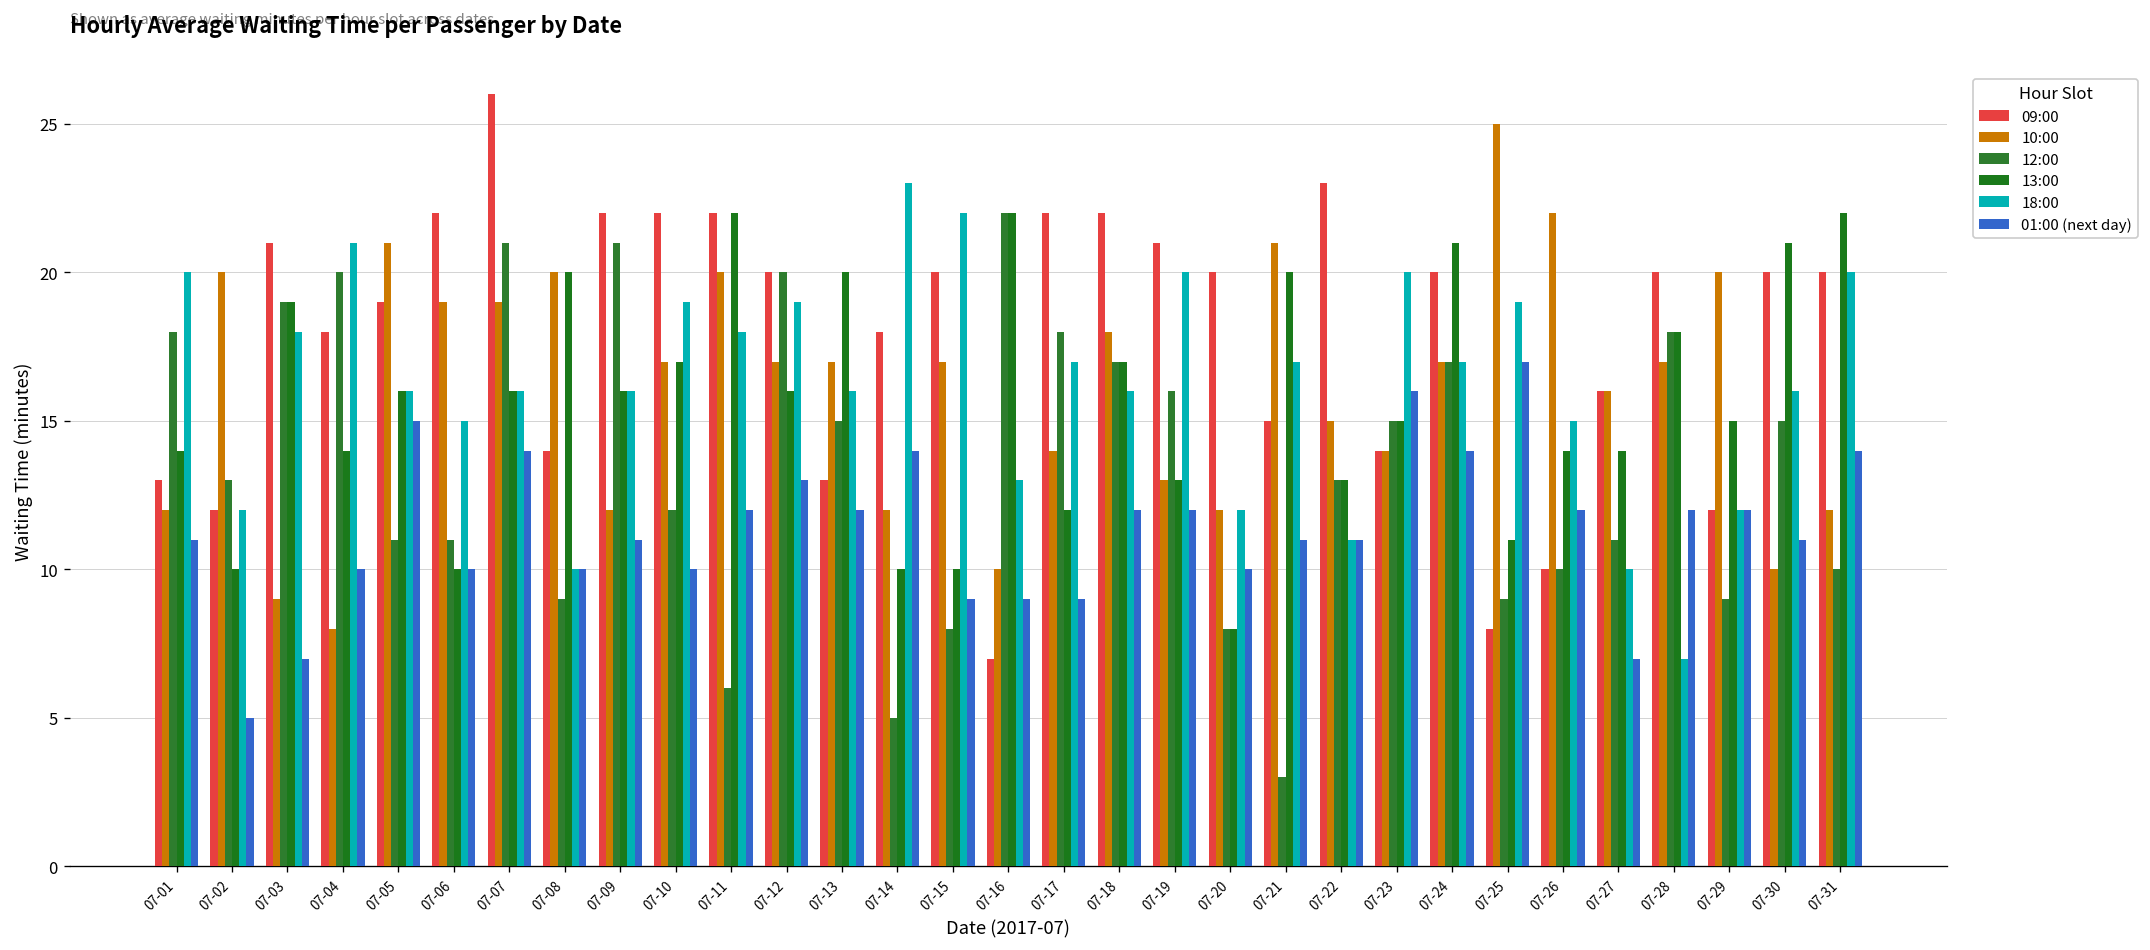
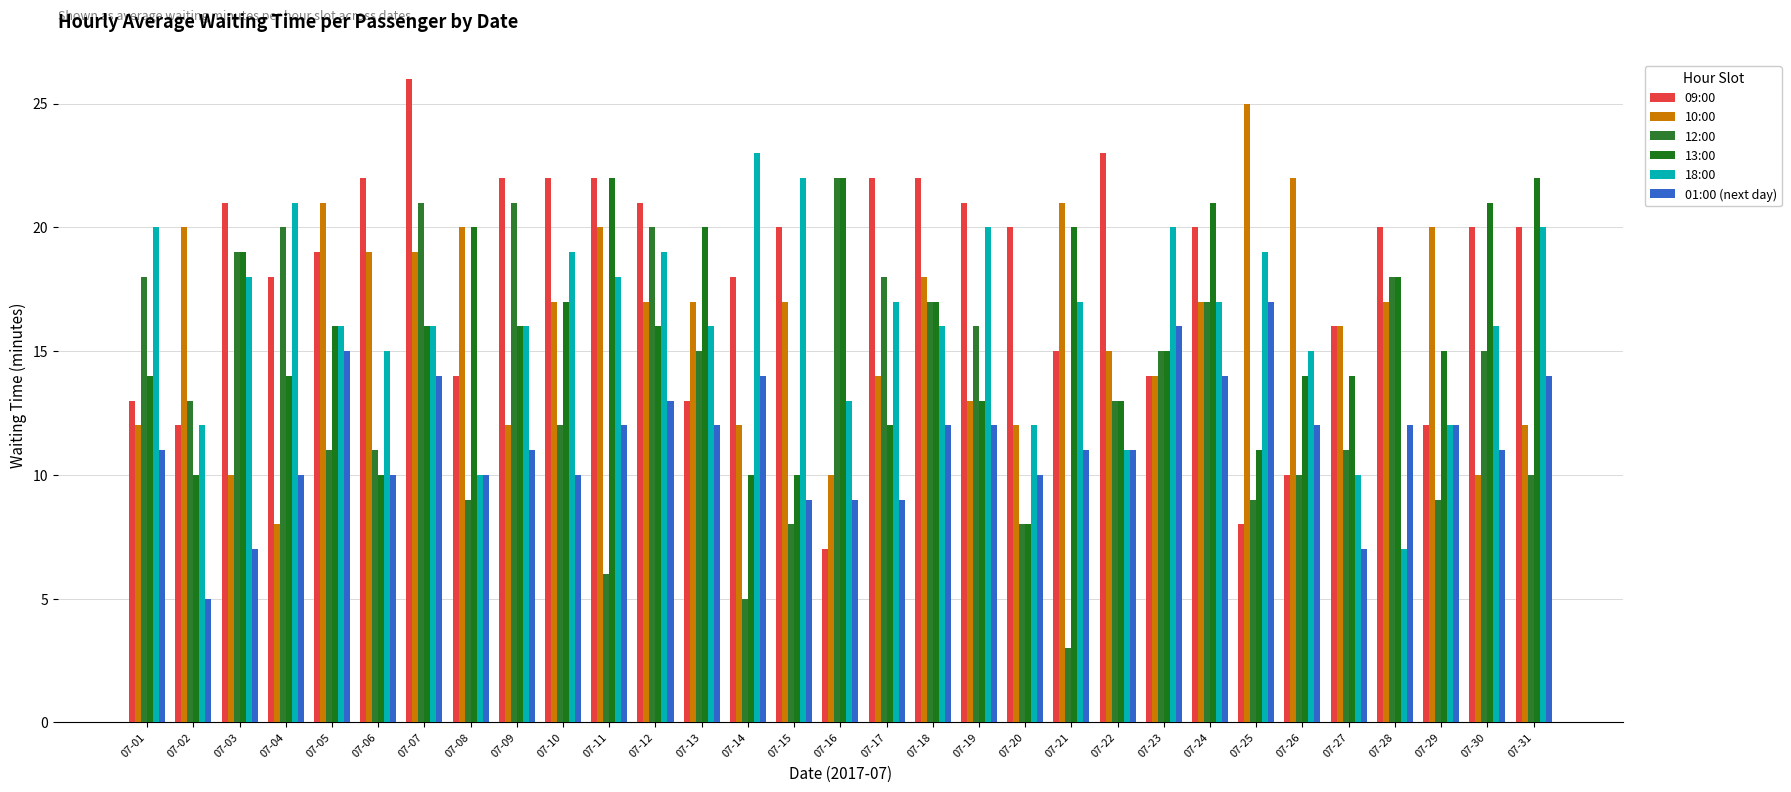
10:00, 07-03: 9 -> 10
09:00, 07-12: 20 -> 21
